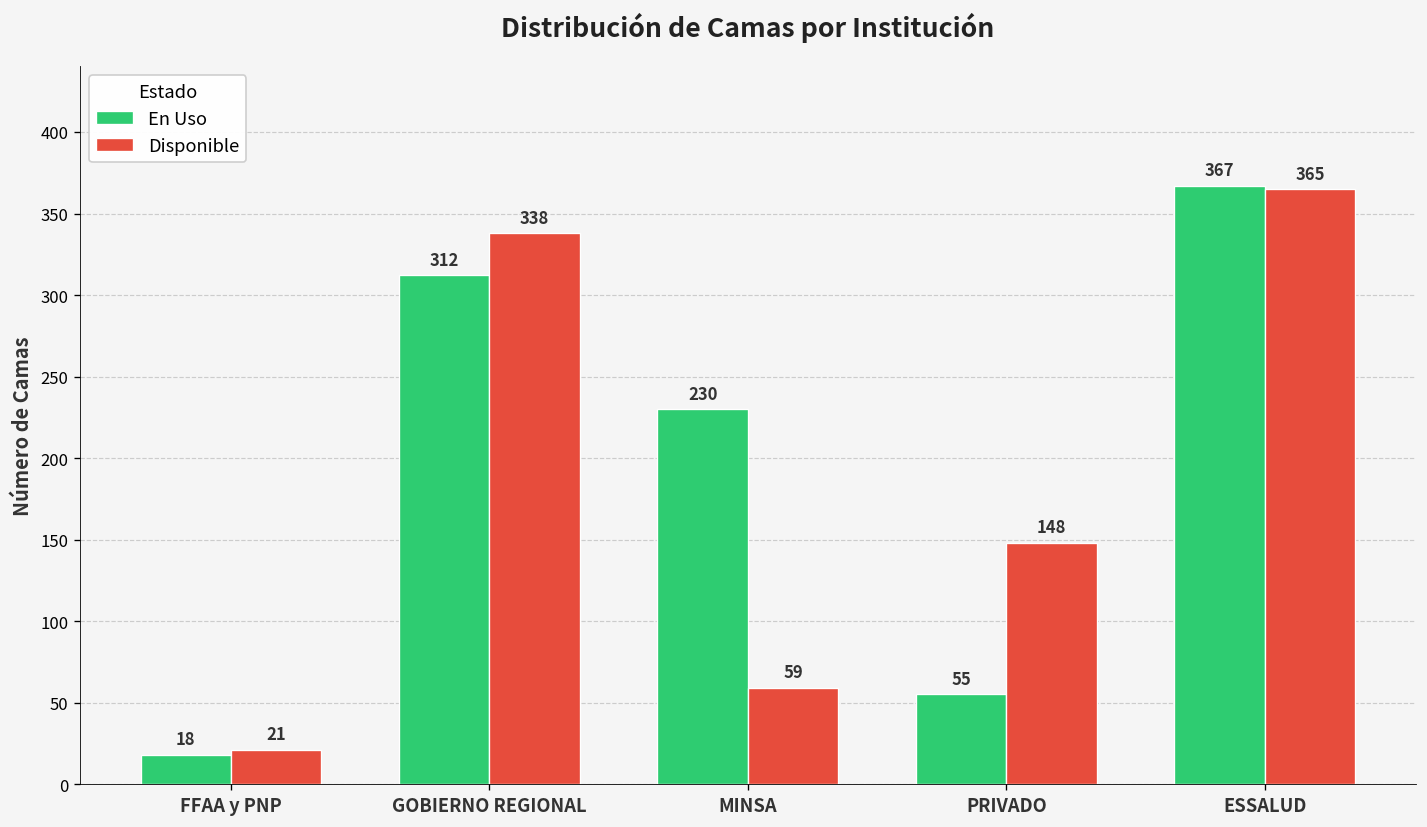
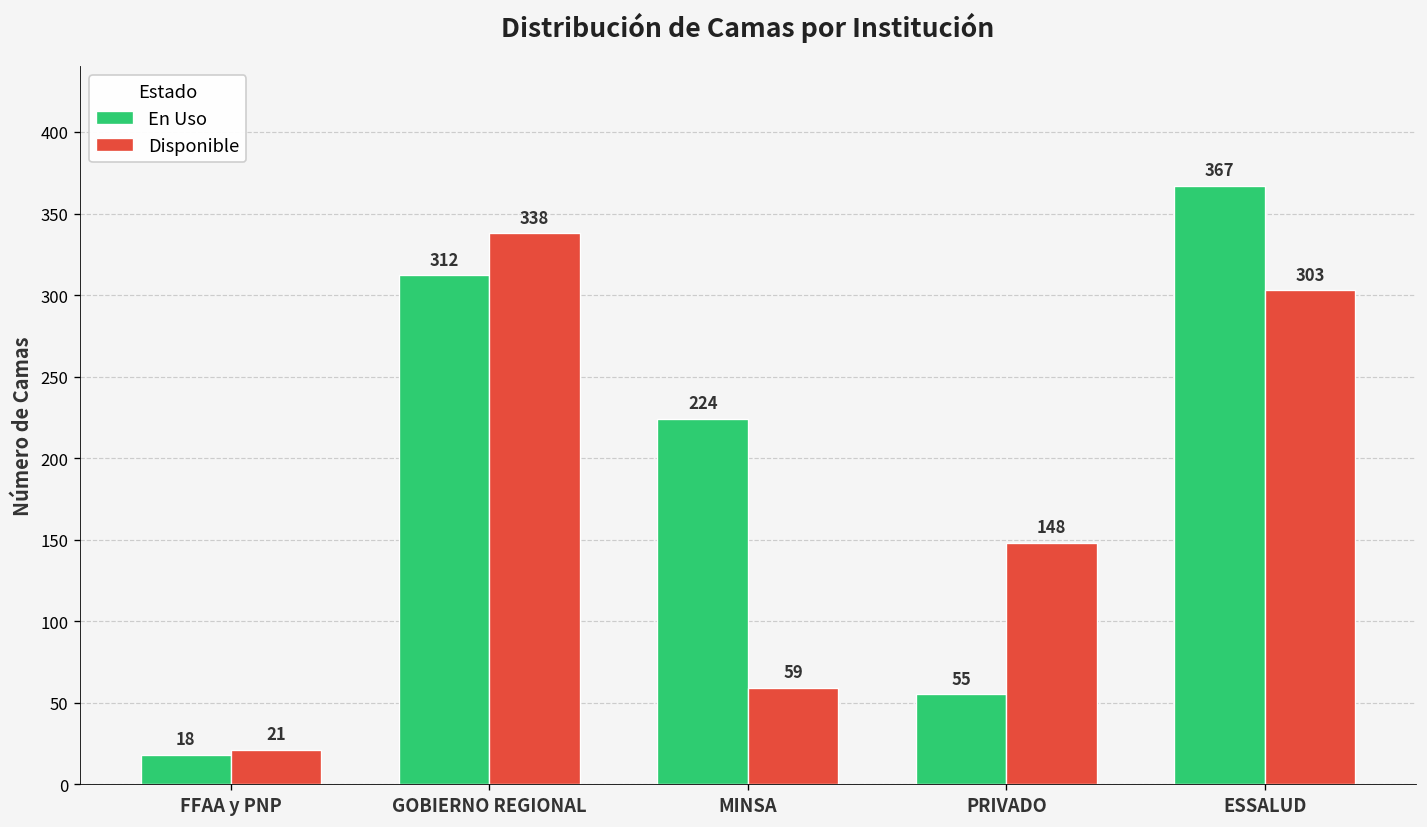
En Uso, MINSA: 230 -> 224
Disponible, ESSALUD: 365 -> 303
